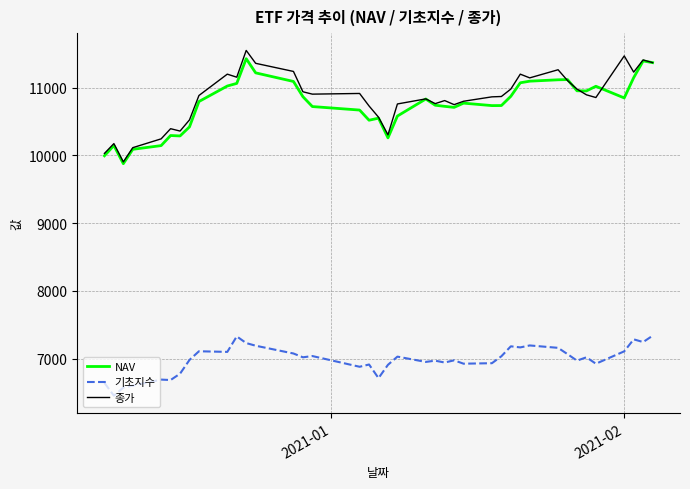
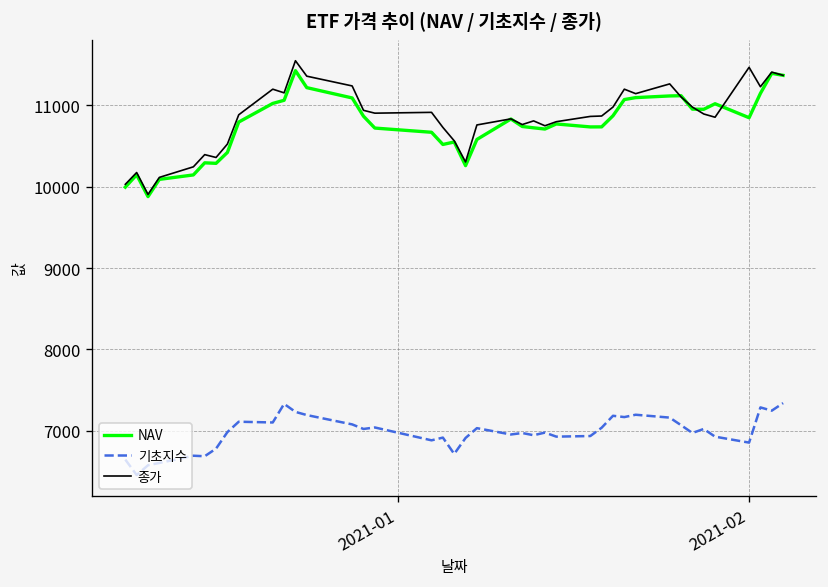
기초지수, 2021-02: 7100 -> 6900
